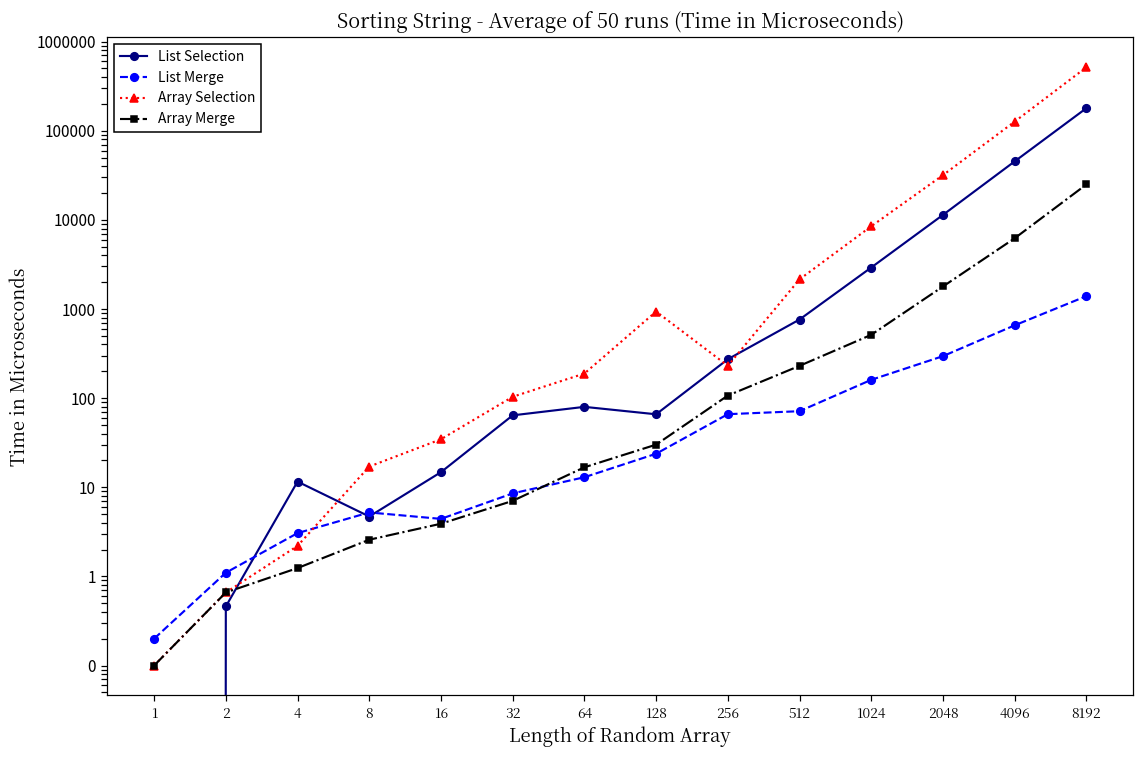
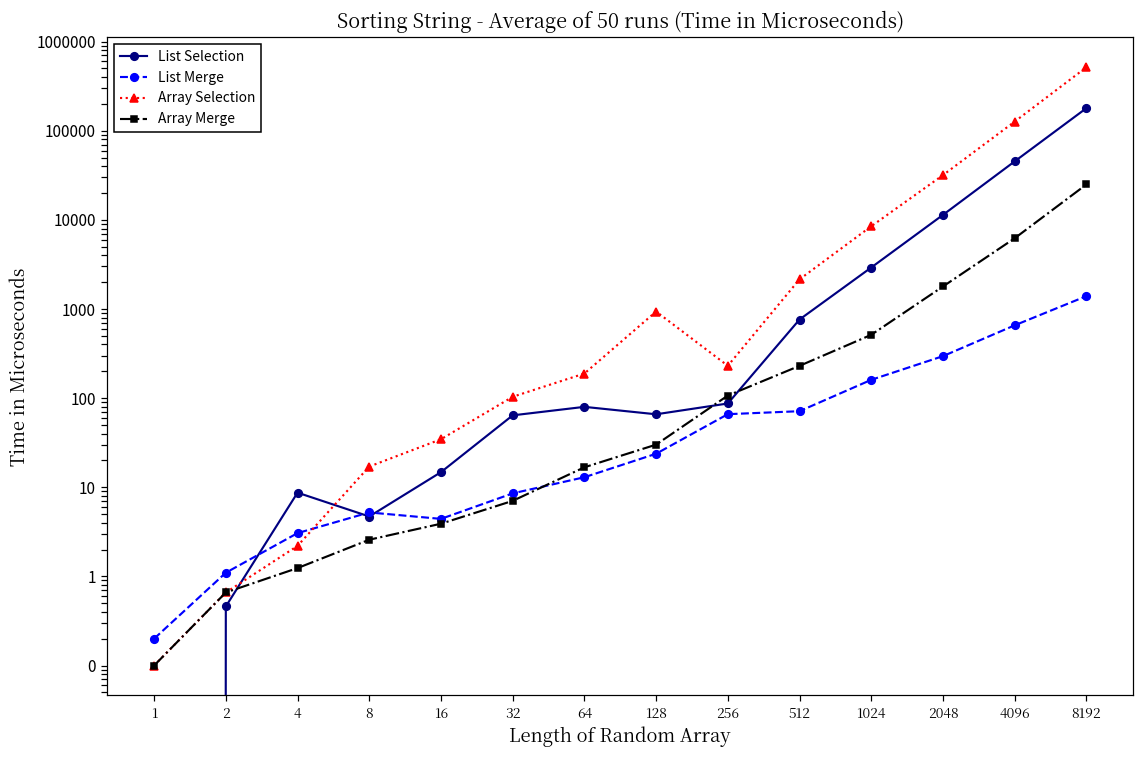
List Selection, 4: 12 -> 9
List Selection, 256: 270 -> 90
